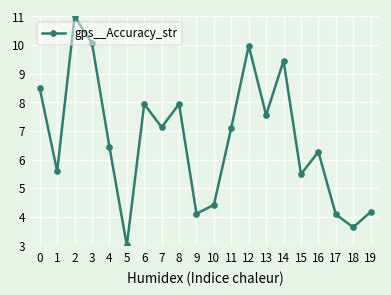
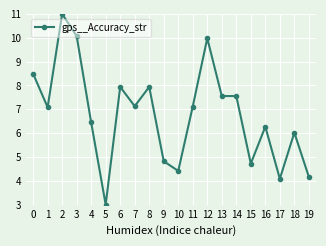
1: 5.6 -> 7.1
9: 4.1 -> 4.8
14: 9.5 -> 7.6
15: 5.5 -> 4.7
18: 3.6 -> 6.0
